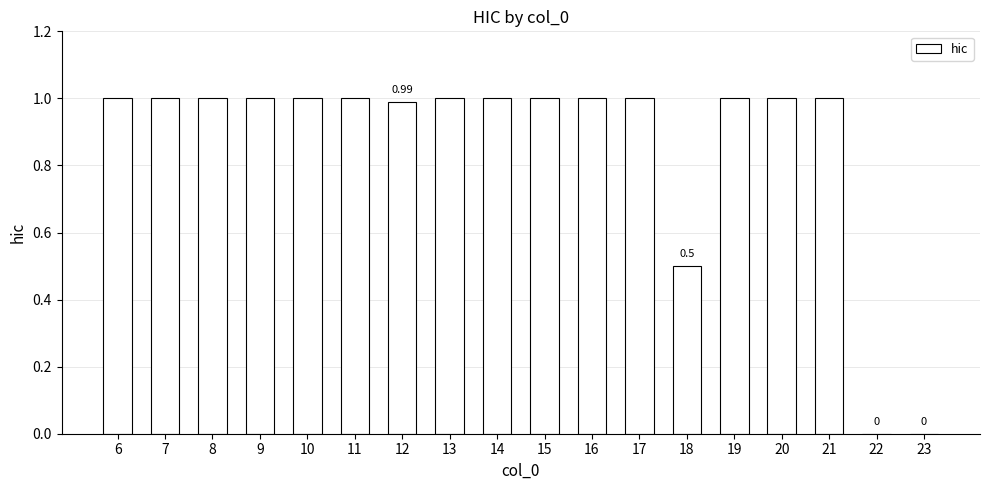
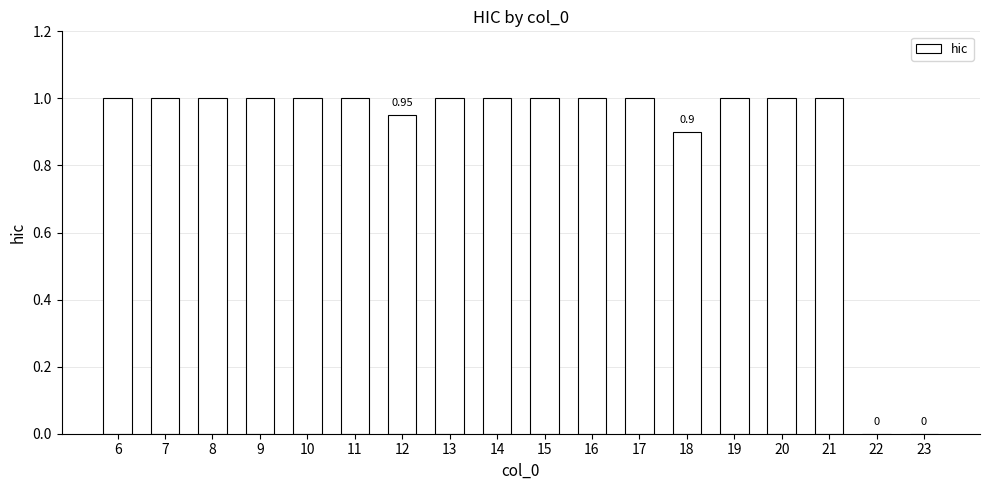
12: 0.99 -> 0.95
18: 0.5 -> 0.9
